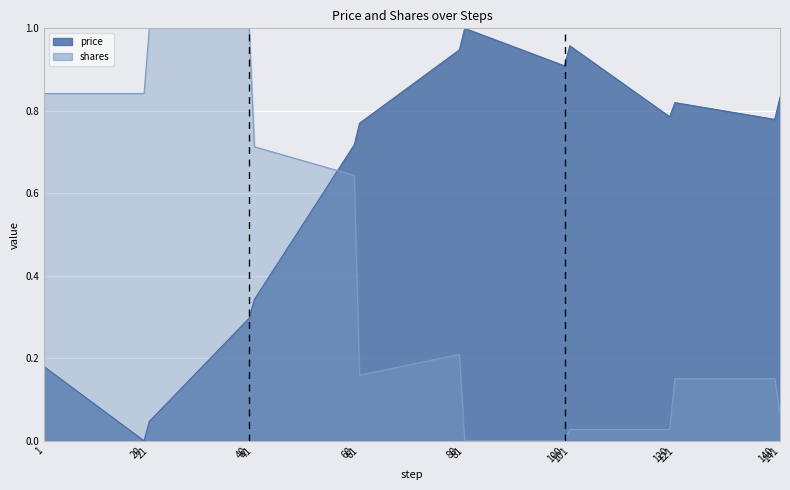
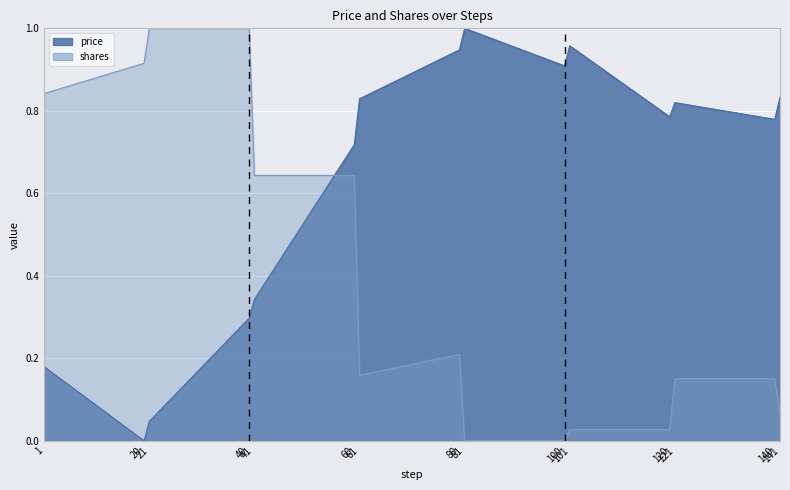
shares, 20: 0.84 -> 0.92
shares, 41: 0.71 -> 0.64
price, 61: 0.77 -> 0.83
